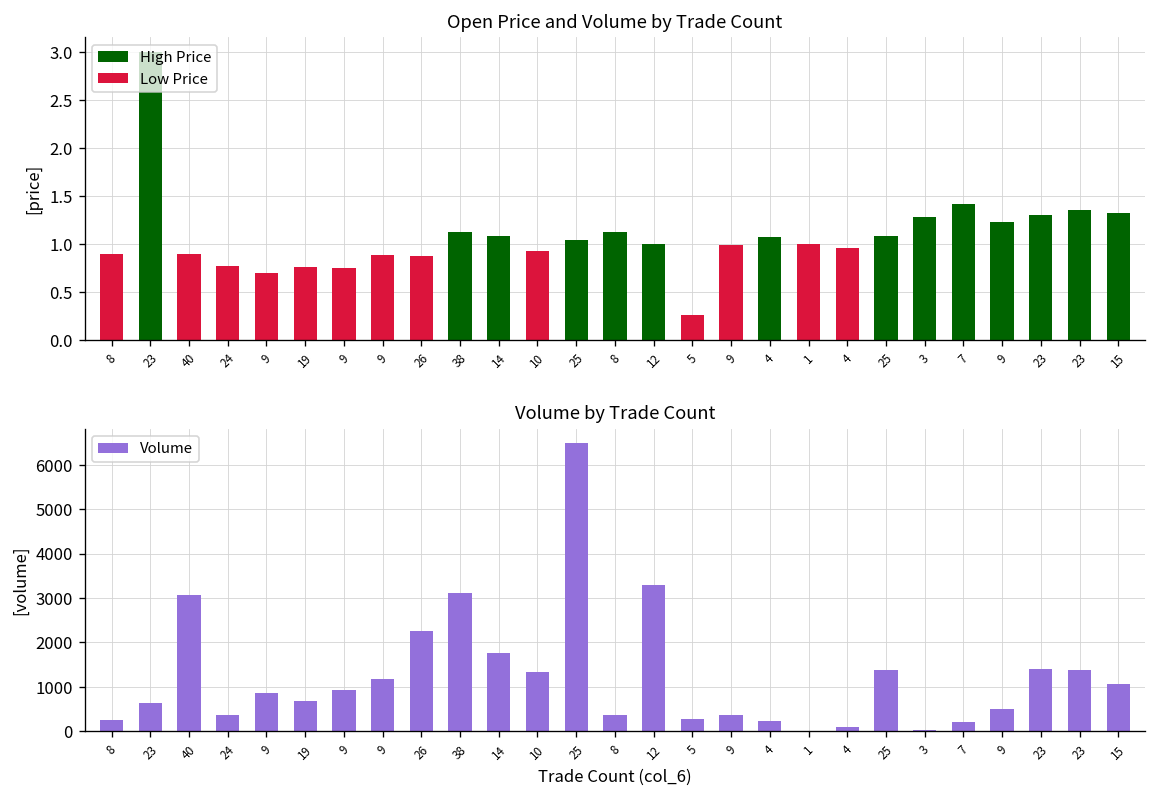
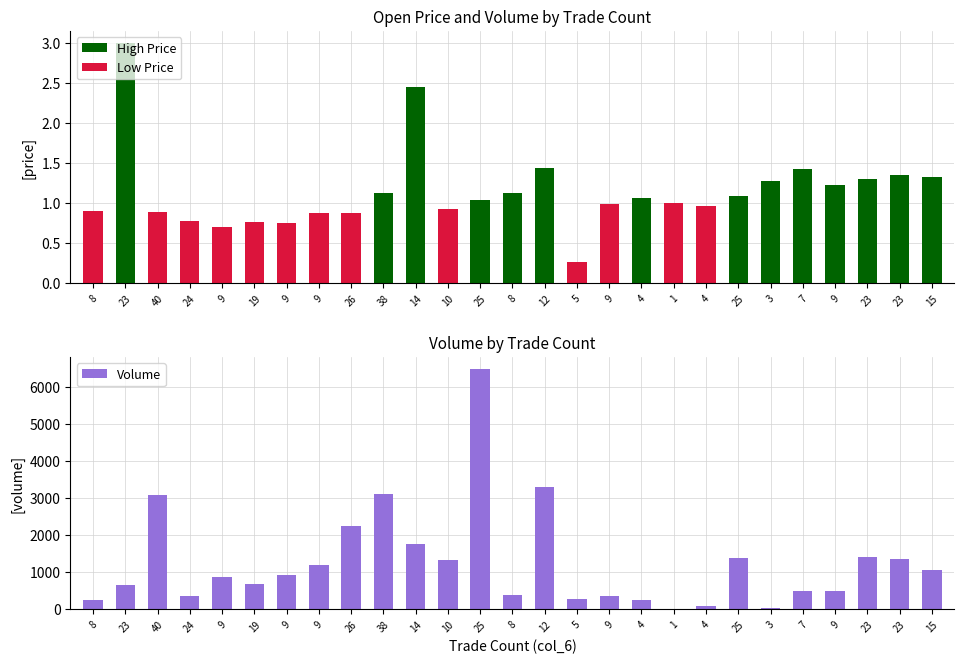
Open Price and Volume by Trade Count, 14: 1.1 -> 2.4
Open Price and Volume by Trade Count, 12: 1.0 -> 1.4
Volume by Trade Count, 7: 200 -> 500
